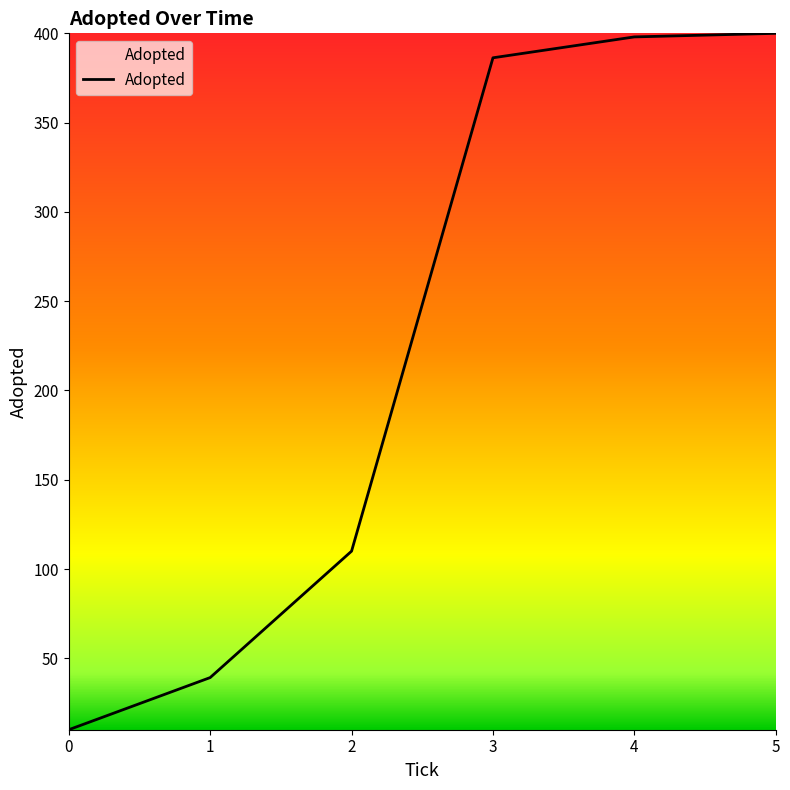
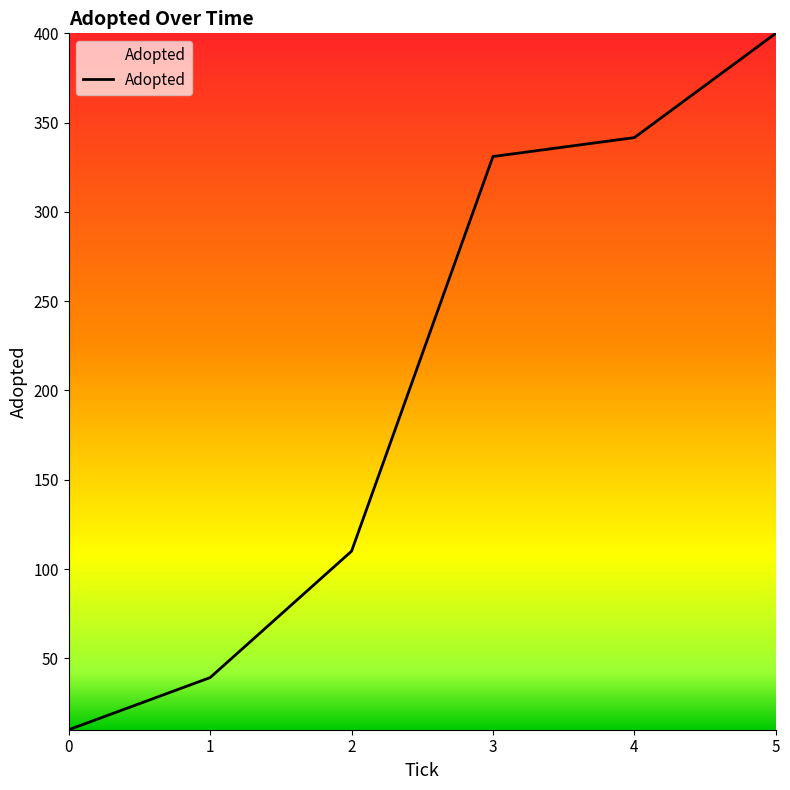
3: 386 -> 331
4: 398 -> 342
